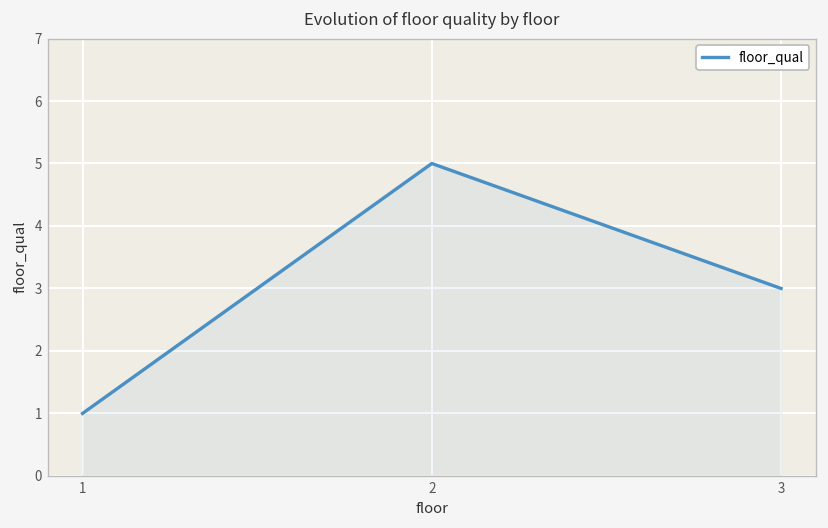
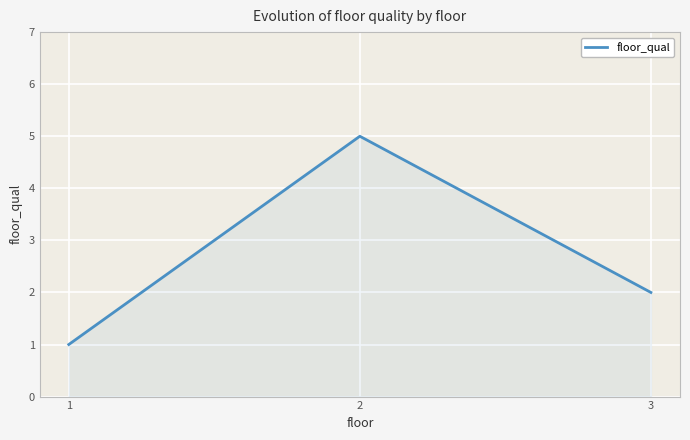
3: 3 -> 2
